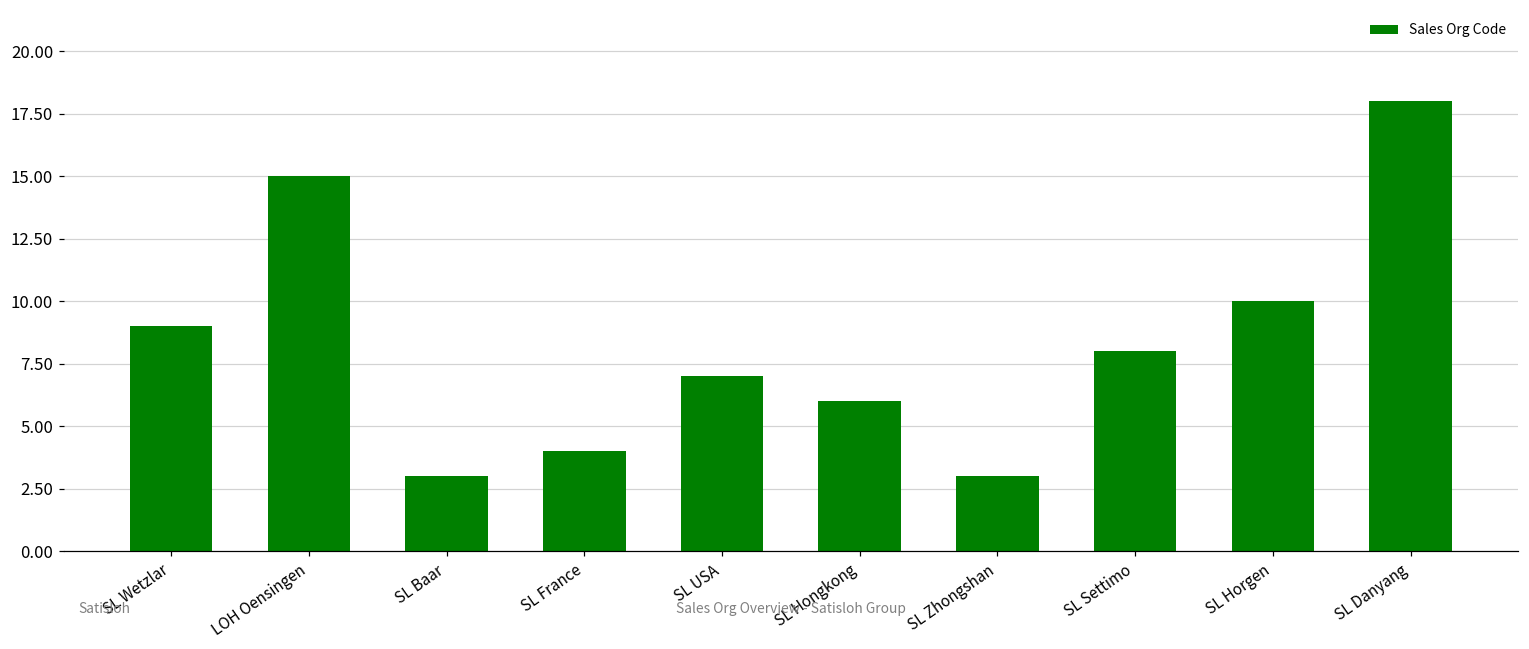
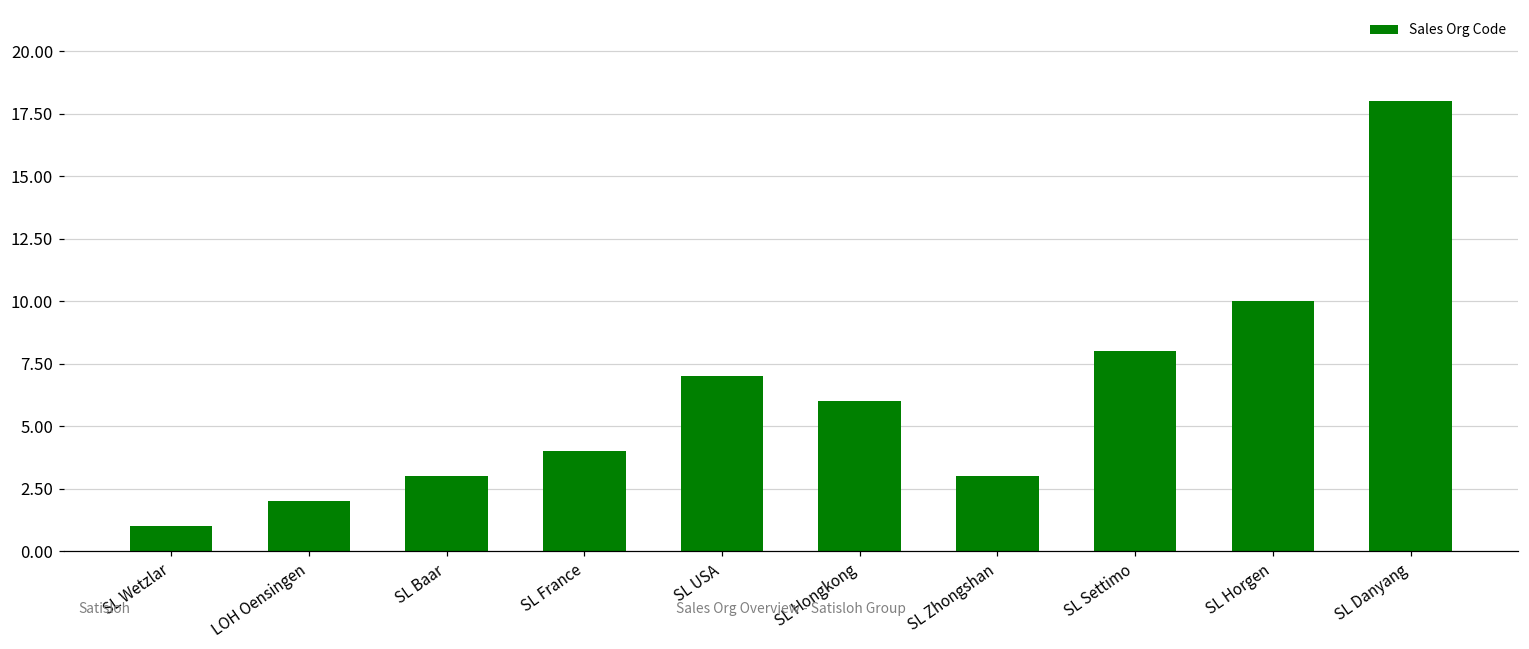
SL Wetzlar: 9 -> 1
LOH Oensingen: 15 -> 2
